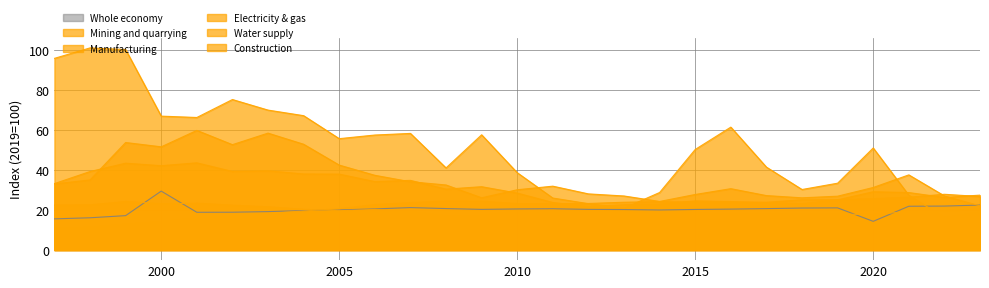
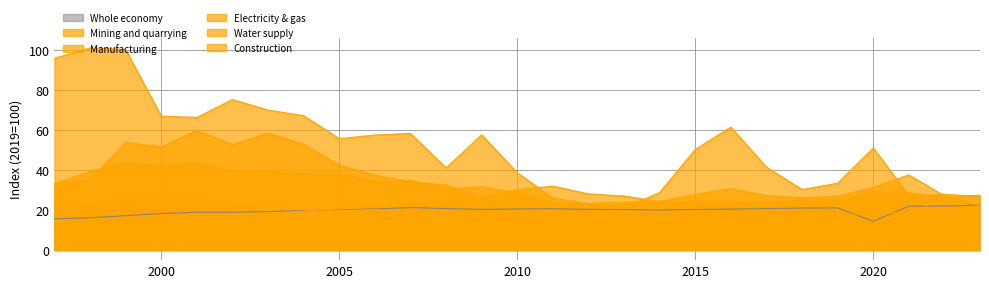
Whole economy, 2000: 29 -> 18
